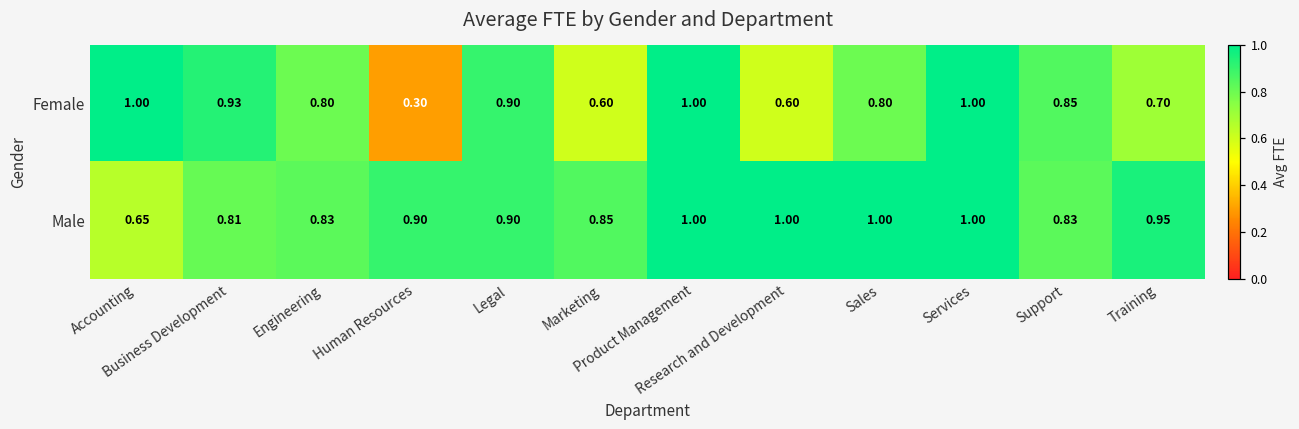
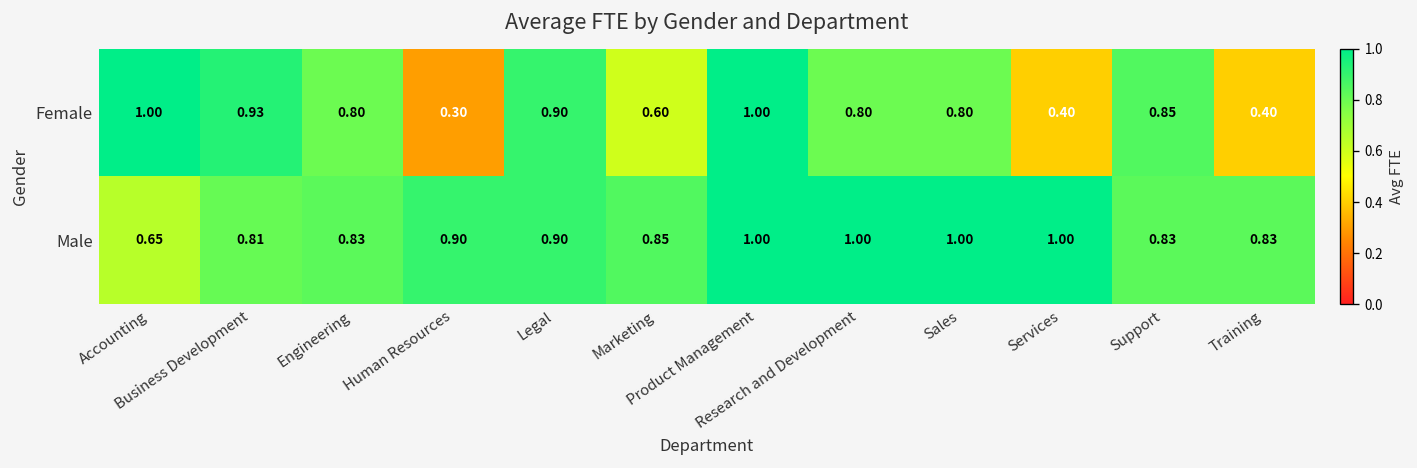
Female, Research and Development: 0.60 -> 0.80
Female, Services: 1.00 -> 0.40
Female, Training: 0.70 -> 0.40
Male, Training: 0.95 -> 0.83
